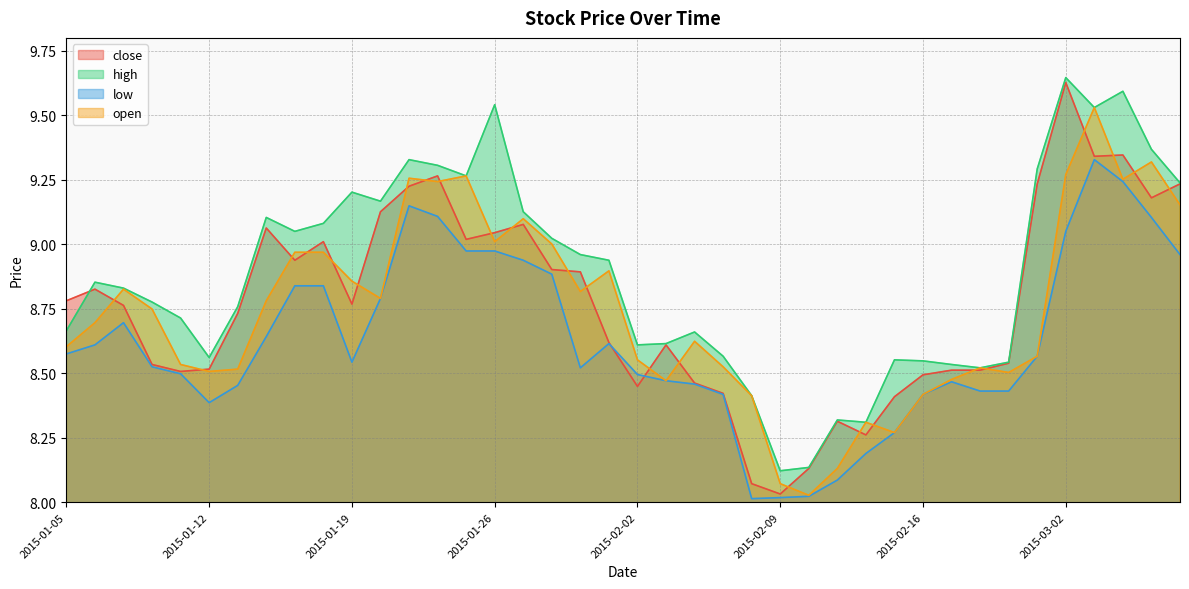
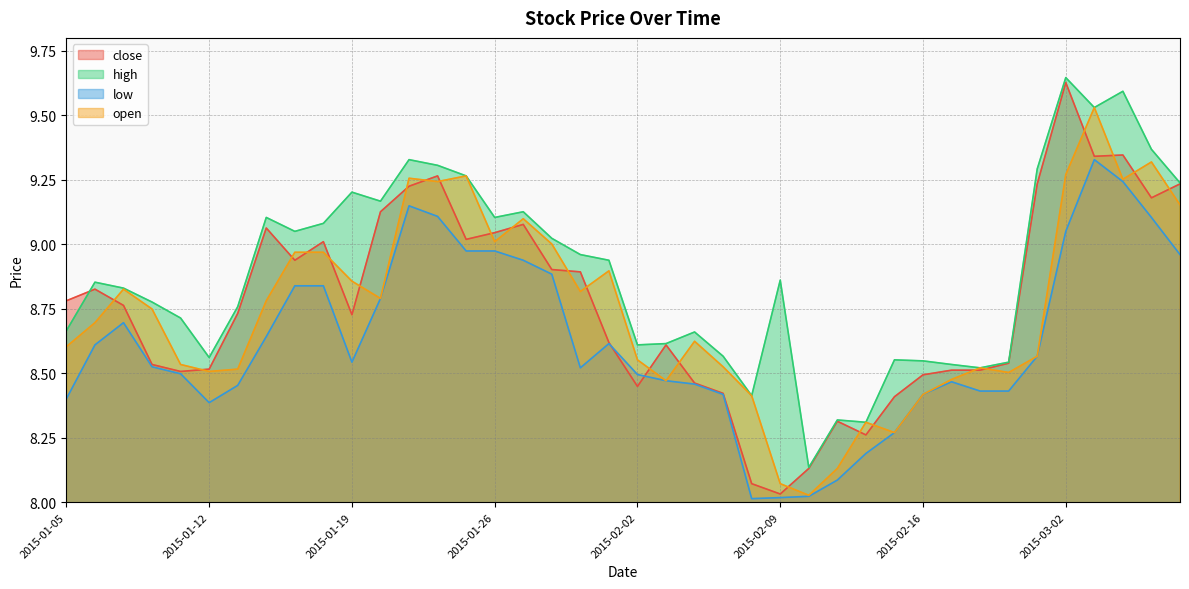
low, 2015-01-05: 8.58 -> 8.40
close, 2015-01-19: 8.77 -> 8.73
high, 2015-01-26: 9.54 -> 9.10
high, 2015-02-09: 8.12 -> 8.86
